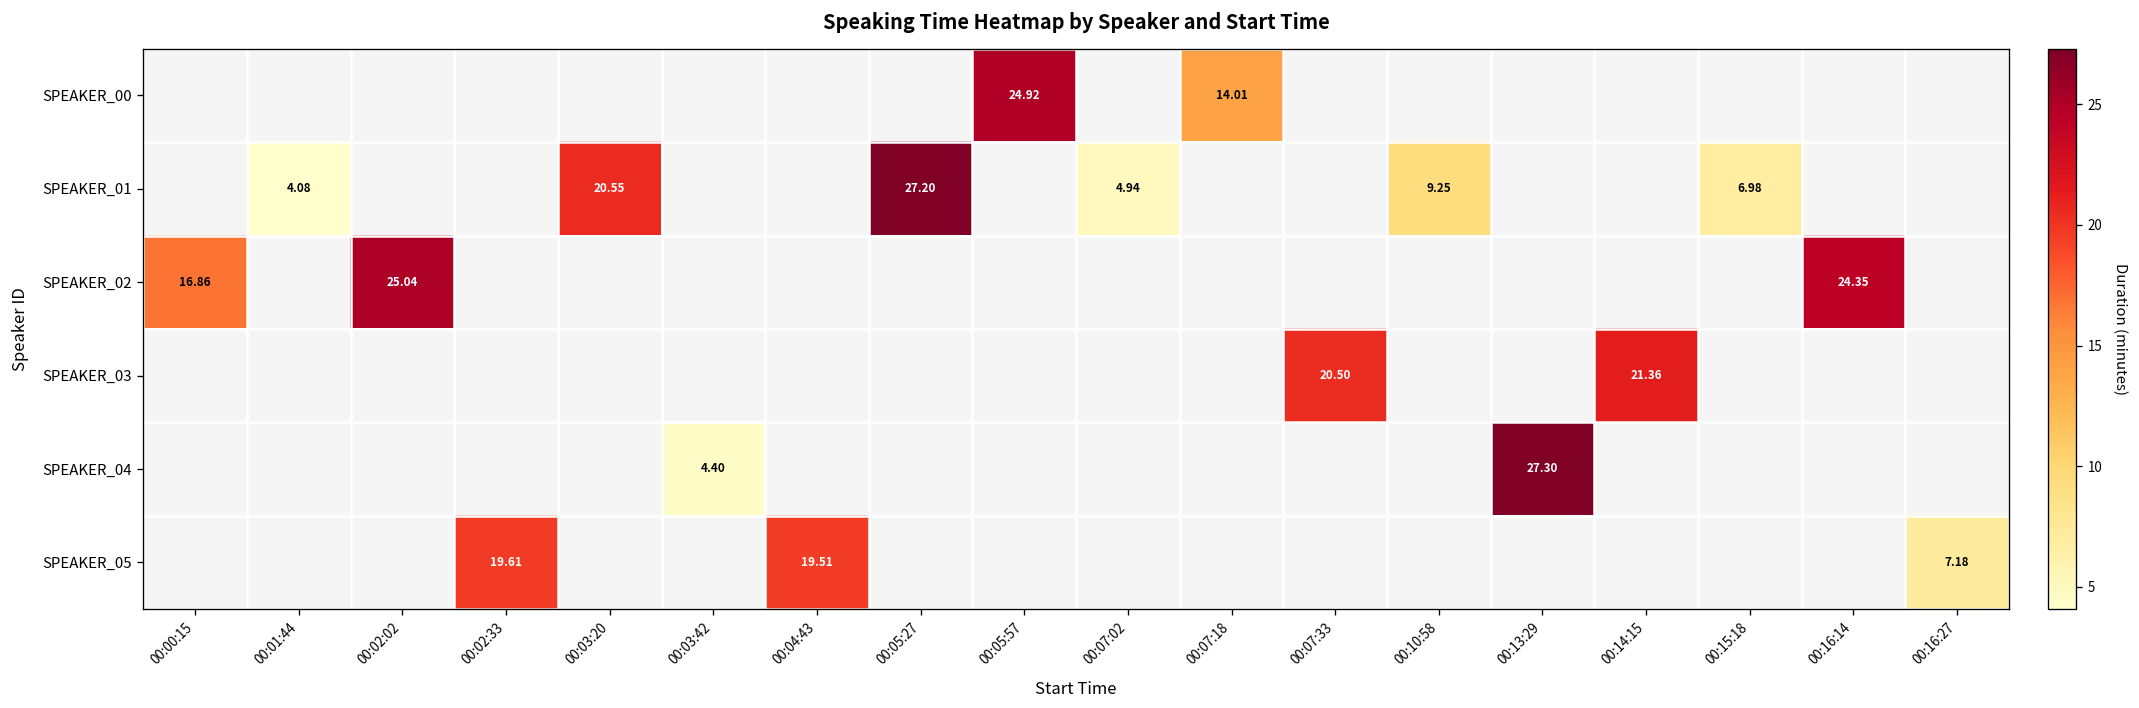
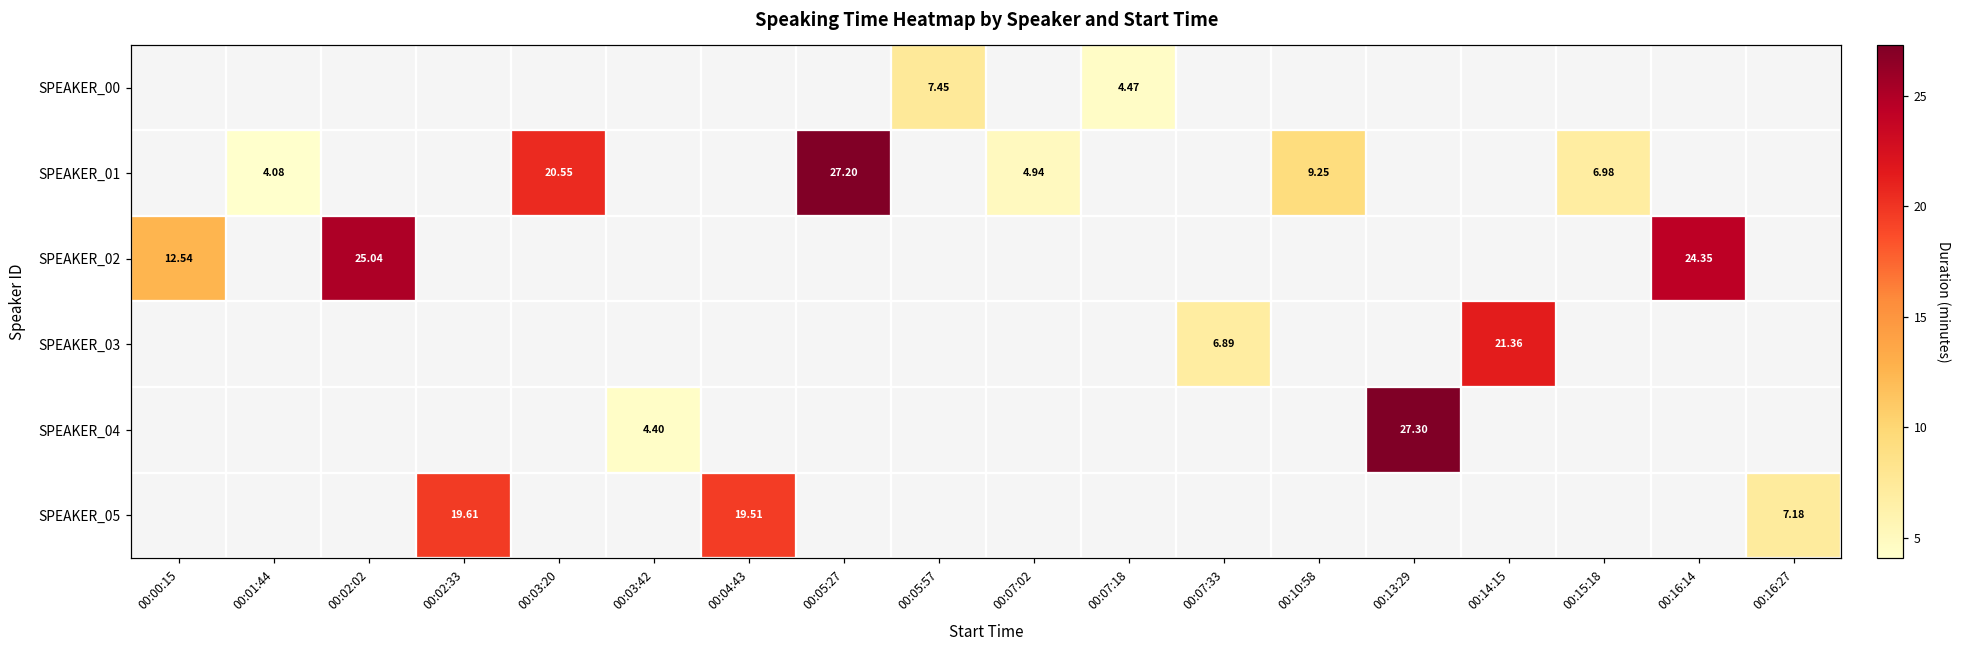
SPEAKER_00, 00:05:57: 24.92 -> 7.45
SPEAKER_00, 00:07:18: 14.01 -> 4.47
SPEAKER_02, 00:00:15: 16.86 -> 12.54
SPEAKER_03, 00:07:33: 20.50 -> 6.89
